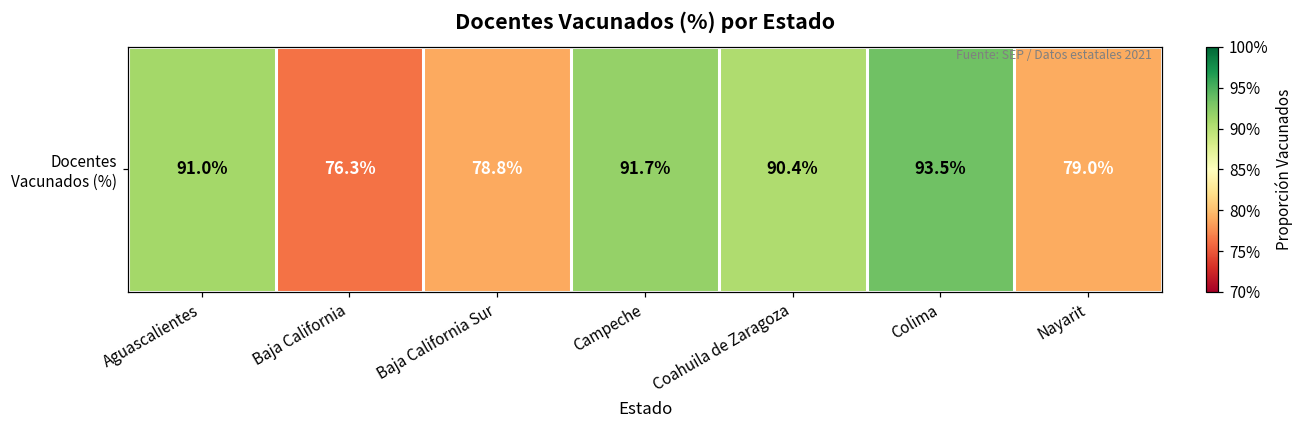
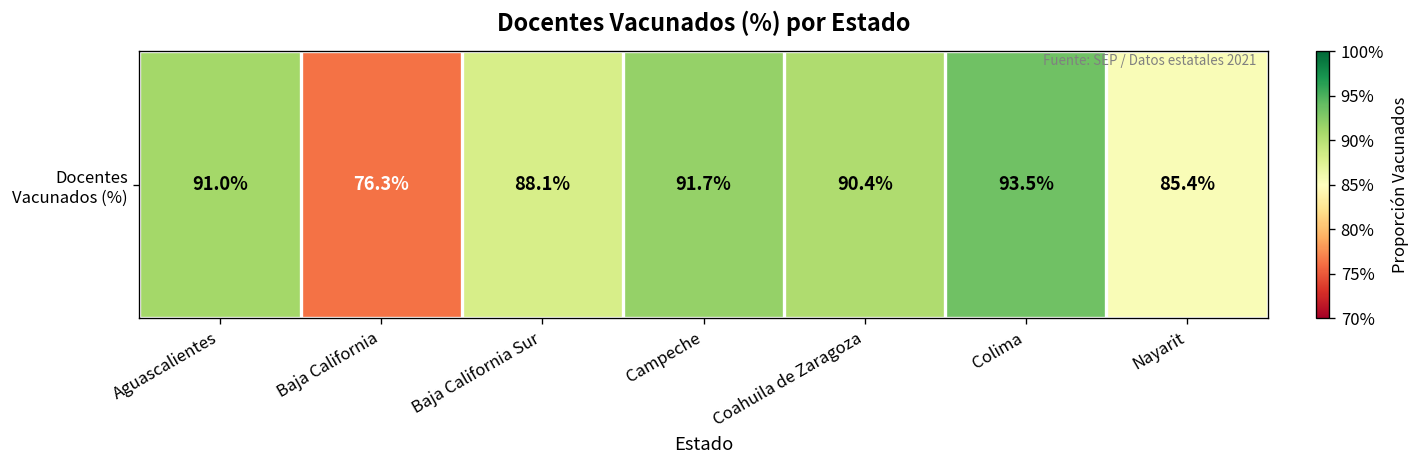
Docentes Vacunados (%), Baja California Sur: 78.8% -> 88.1%
Docentes Vacunados (%), Nayarit: 79.0% -> 85.4%
